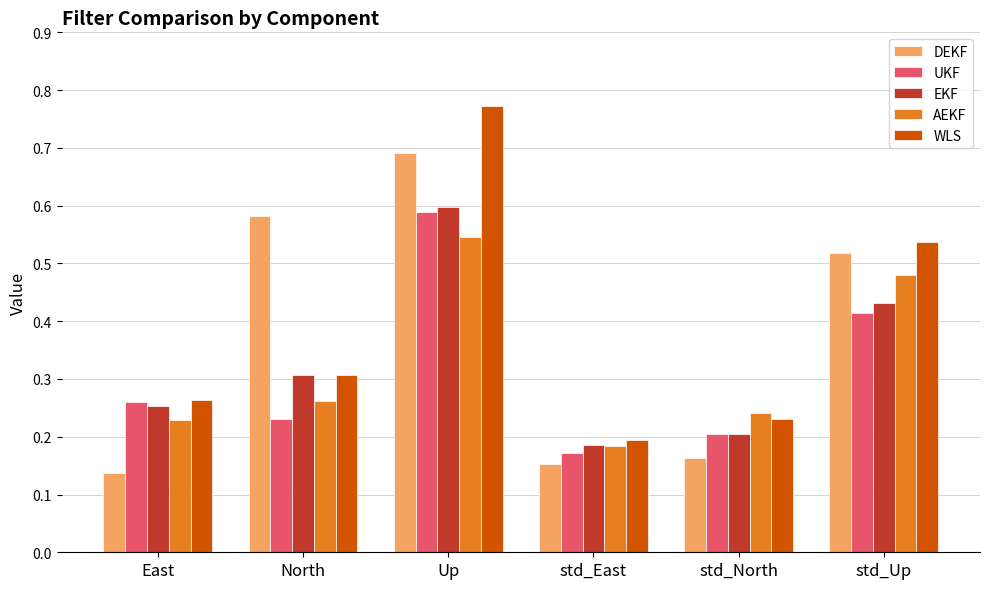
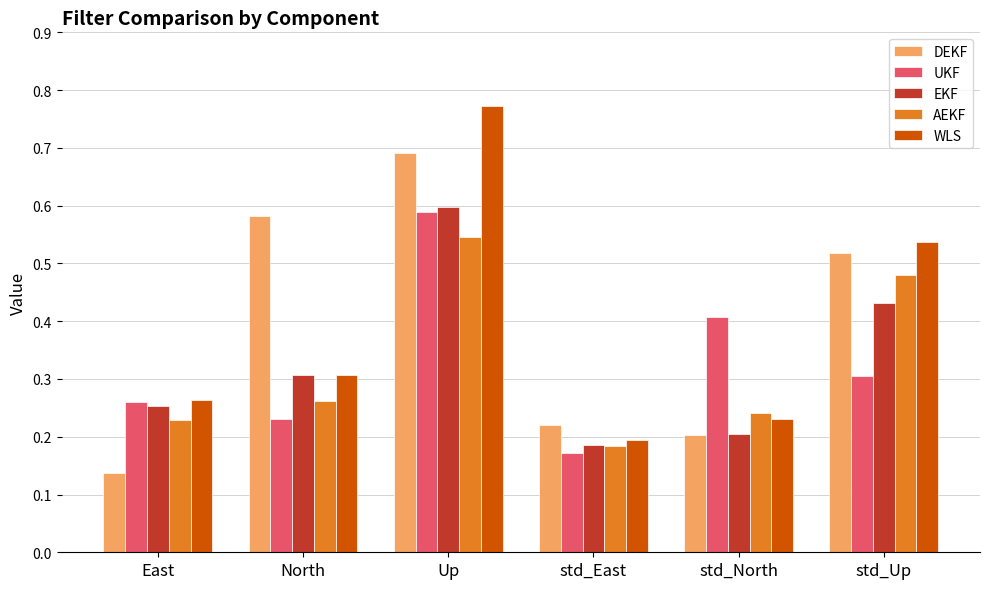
DEKF, std_East: 0.15 -> 0.22
DEKF, std_North: 0.16 -> 0.20
UKF, std_North: 0.20 -> 0.41
UKF, std_Up: 0.41 -> 0.30
